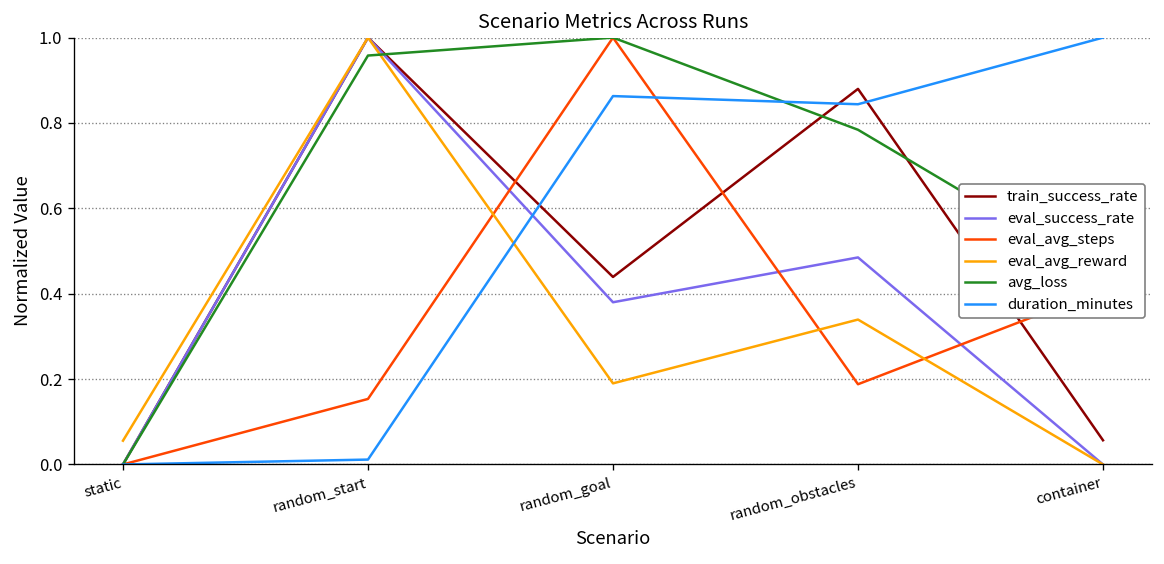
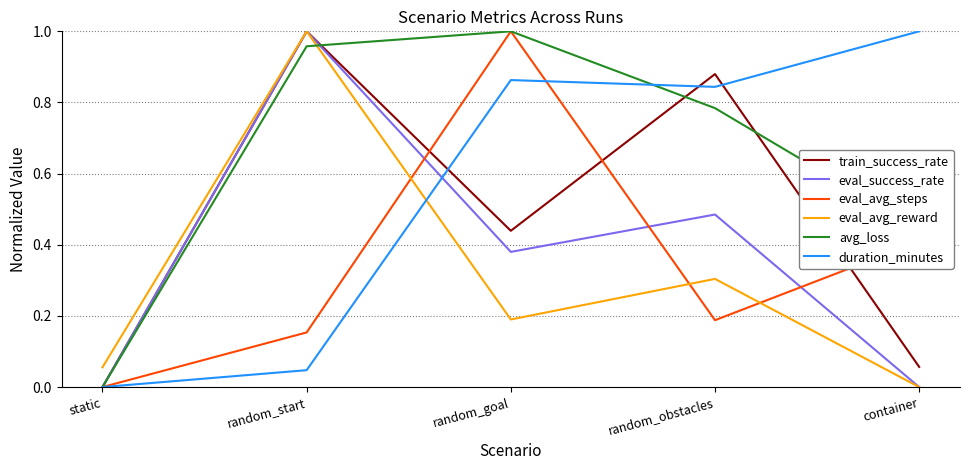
duration_minutes, random_start: 0.01 -> 0.05
eval_avg_reward, random_obstacles: 0.34 -> 0.30
